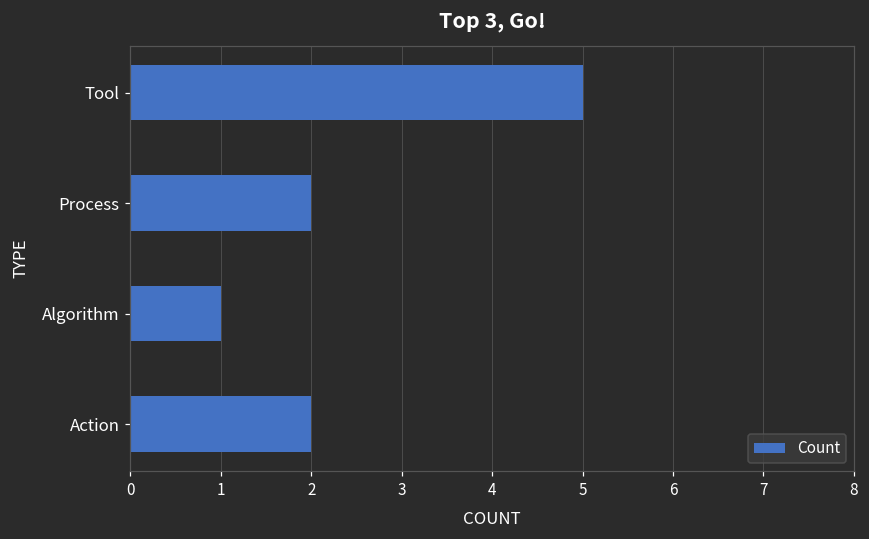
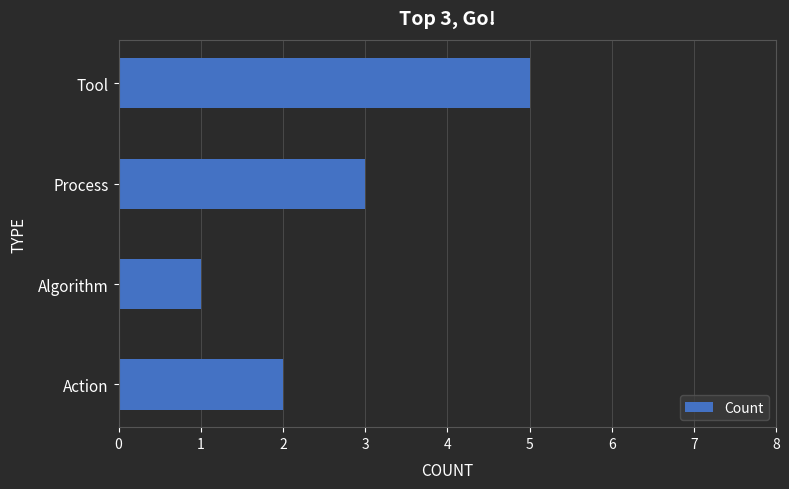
Process: 2 -> 3
